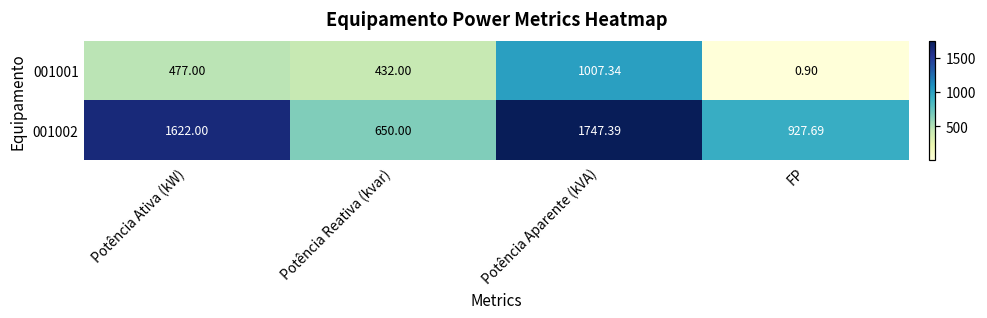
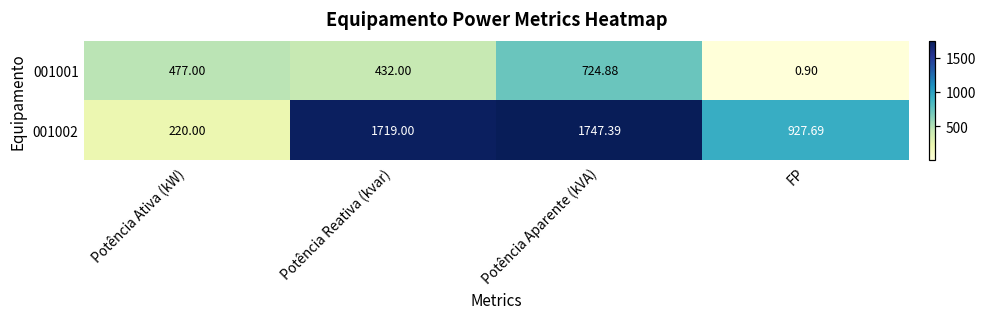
001001, Potência Aparente (kVA): 1007.34 -> 724.88
001002, Potência Ativa (kW): 1622.00 -> 220.00
001002, Potência Reativa (kvar): 650.00 -> 1719.00
